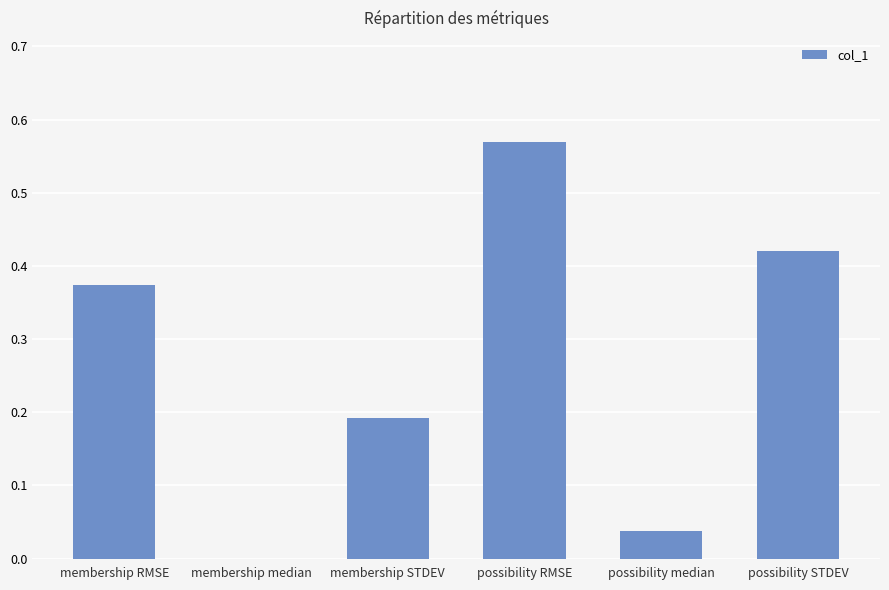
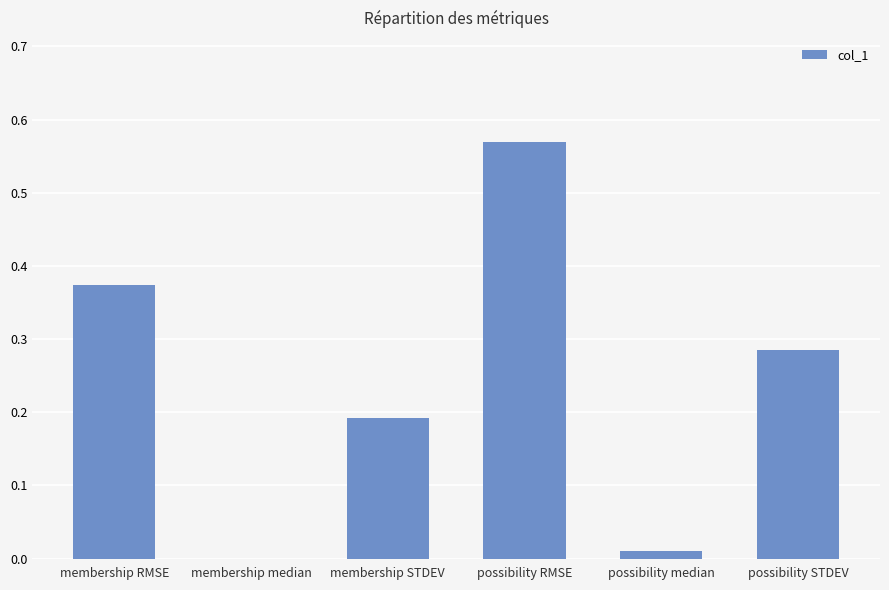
possibility median: 0.04 -> 0.01
possibility STDEV: 0.42 -> 0.29
